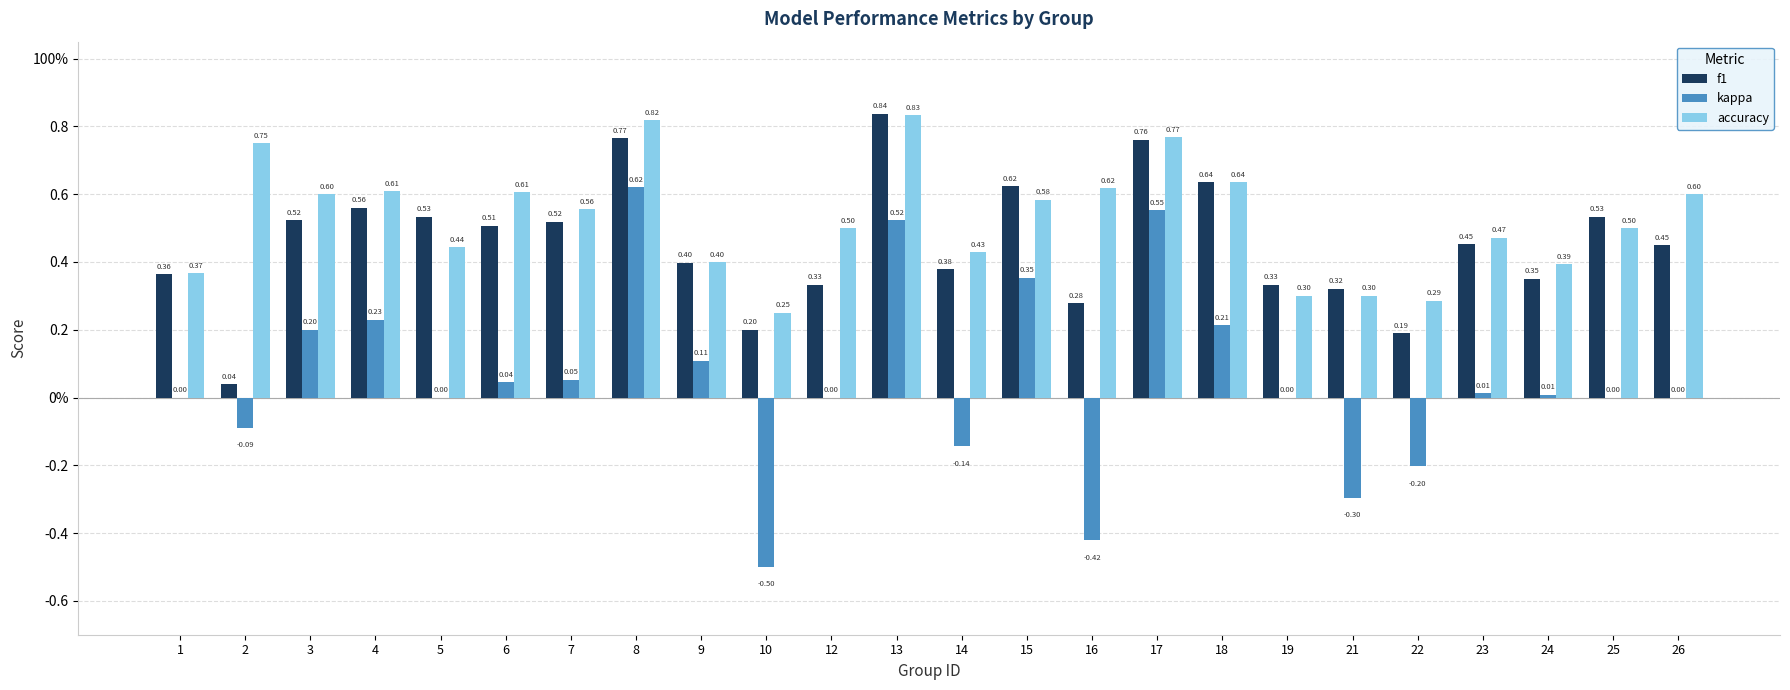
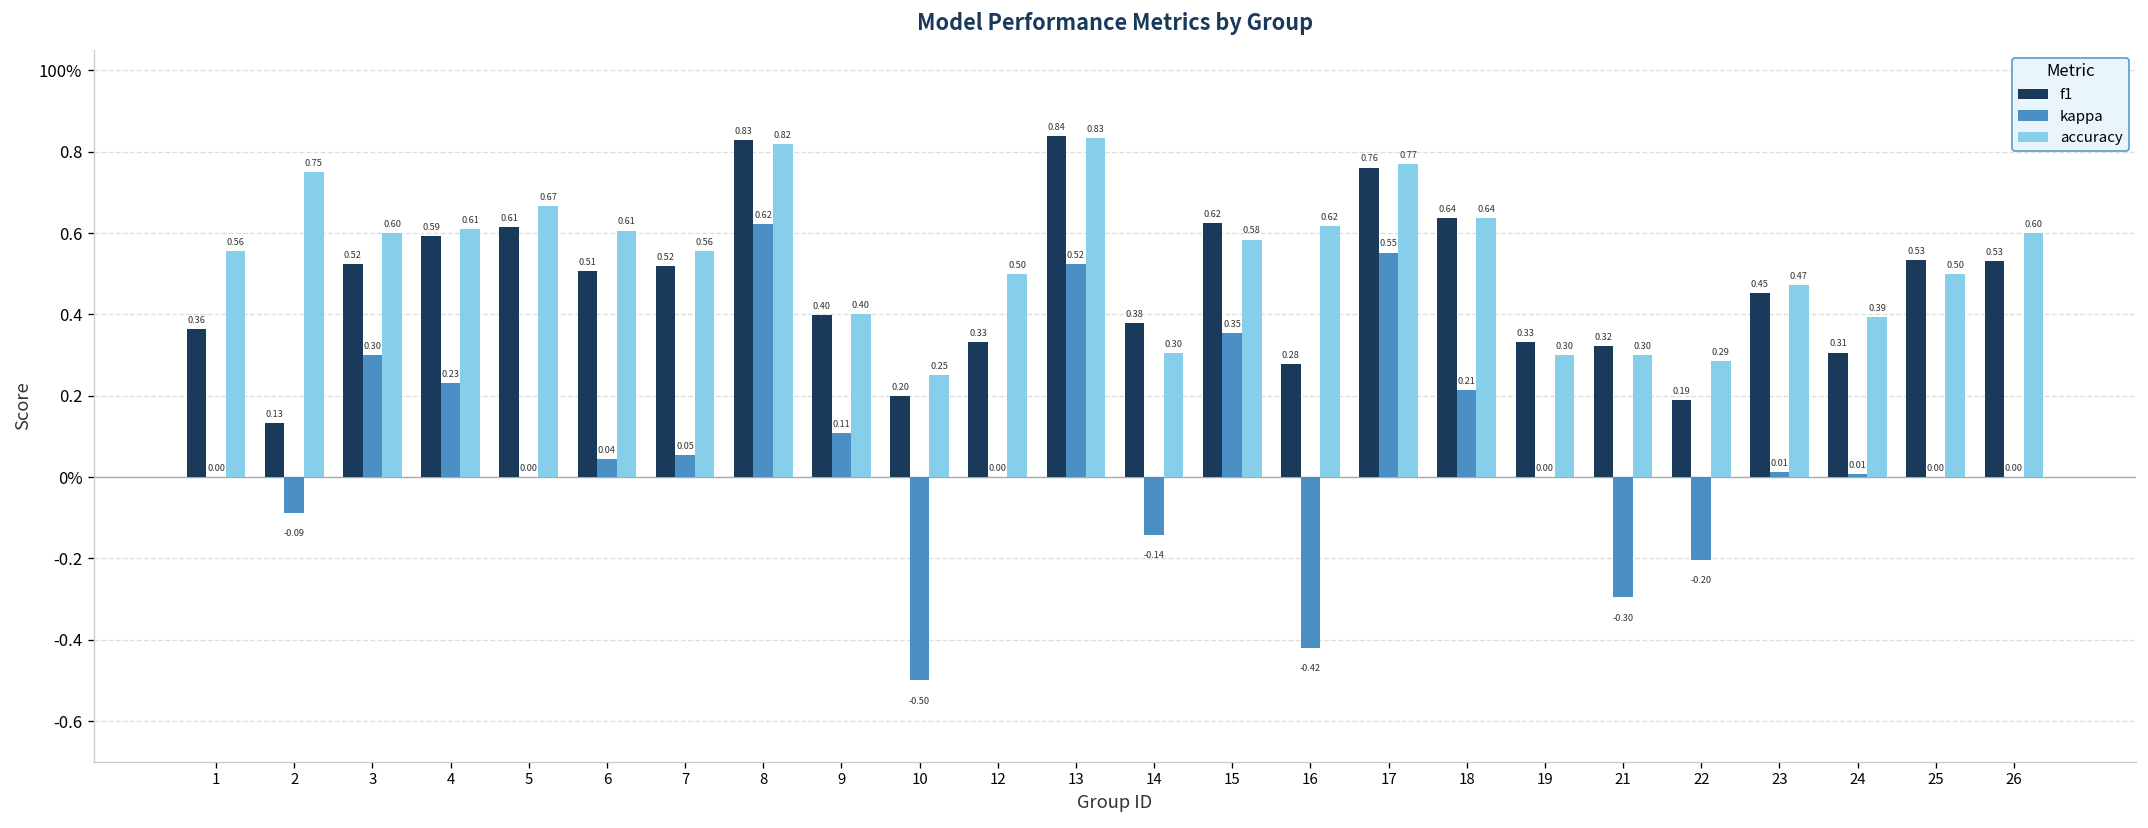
accuracy, 1: 0.37 -> 0.56
f1, 2: 0.04 -> 0.13
kappa, 3: 0.20 -> 0.30
f1, 4: 0.56 -> 0.59
f1, 5: 0.53 -> 0.61
accuracy, 5: 0.44 -> 0.67
f1, 8: 0.77 -> 0.83
accuracy, 14: 0.43 -> 0.30
f1, 24: 0.35 -> 0.31
f1, 26: 0.45 -> 0.53
